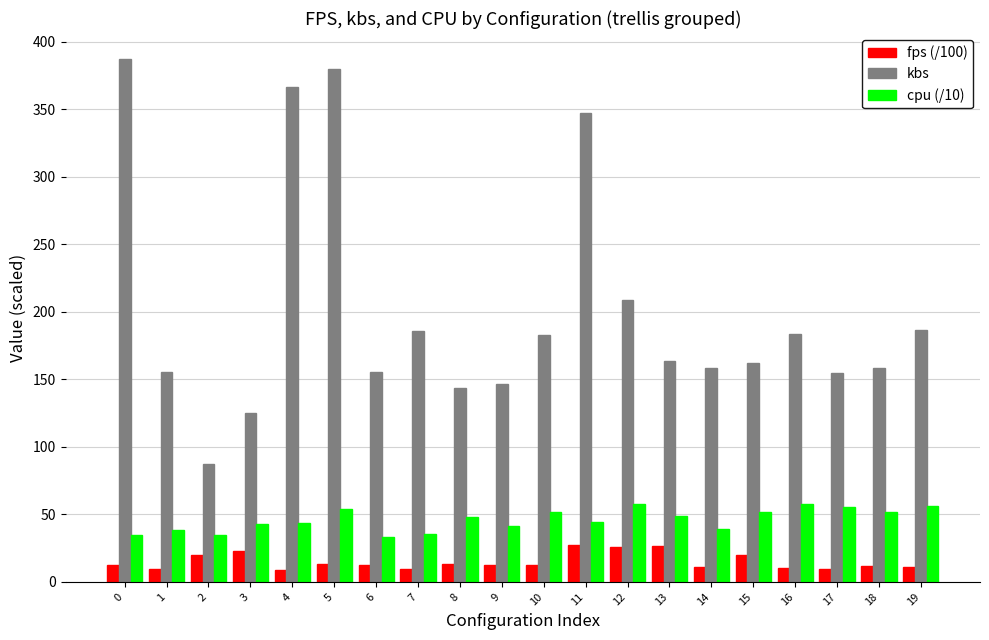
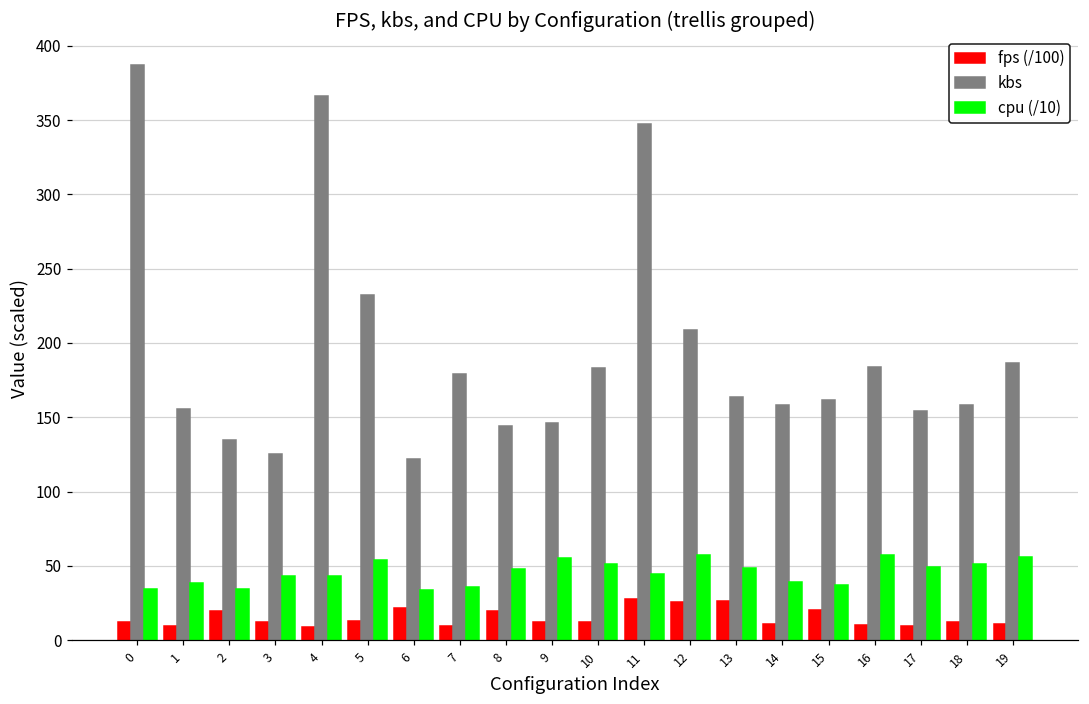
kbs, 2: 87 -> 135
fps (/100), 3: 23 -> 12
kbs, 5: 380 -> 232
fps (/100), 6: 13 -> 21
kbs, 6: 156 -> 122
kbs, 7: 186 -> 179
fps (/100), 8: 13 -> 20
cpu (/10), 9: 41 -> 55
cpu (/10), 15: 51 -> 37
cpu (/10), 17: 56 -> 49
